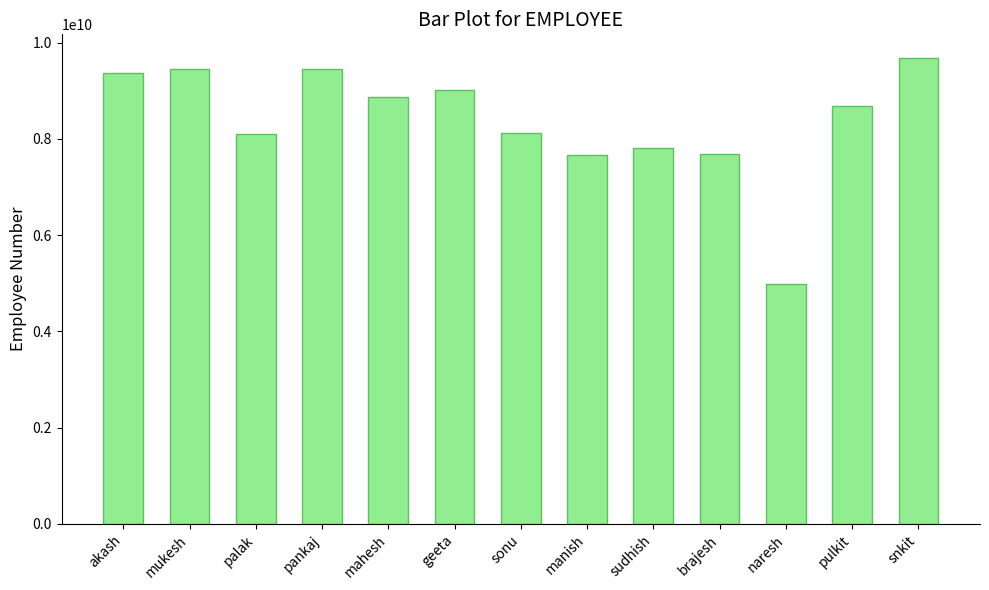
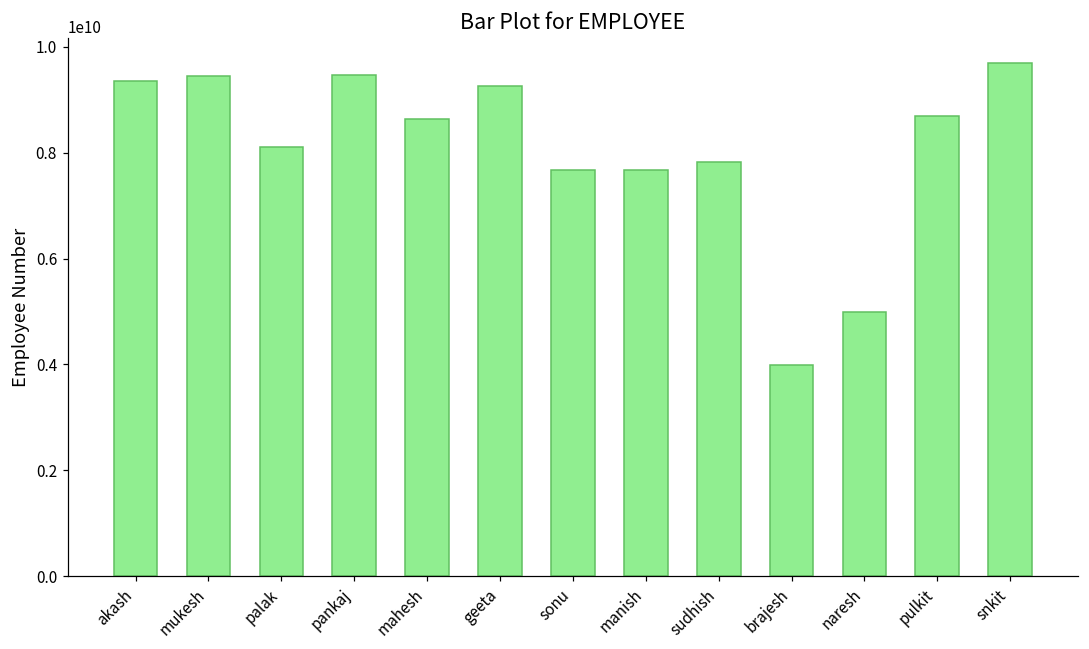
mahesh: 8900000000 -> 8600000000
geeta: 9000000000 -> 9300000000
sonu: 8100000000 -> 7700000000
brajesh: 7700000000 -> 4000000000
